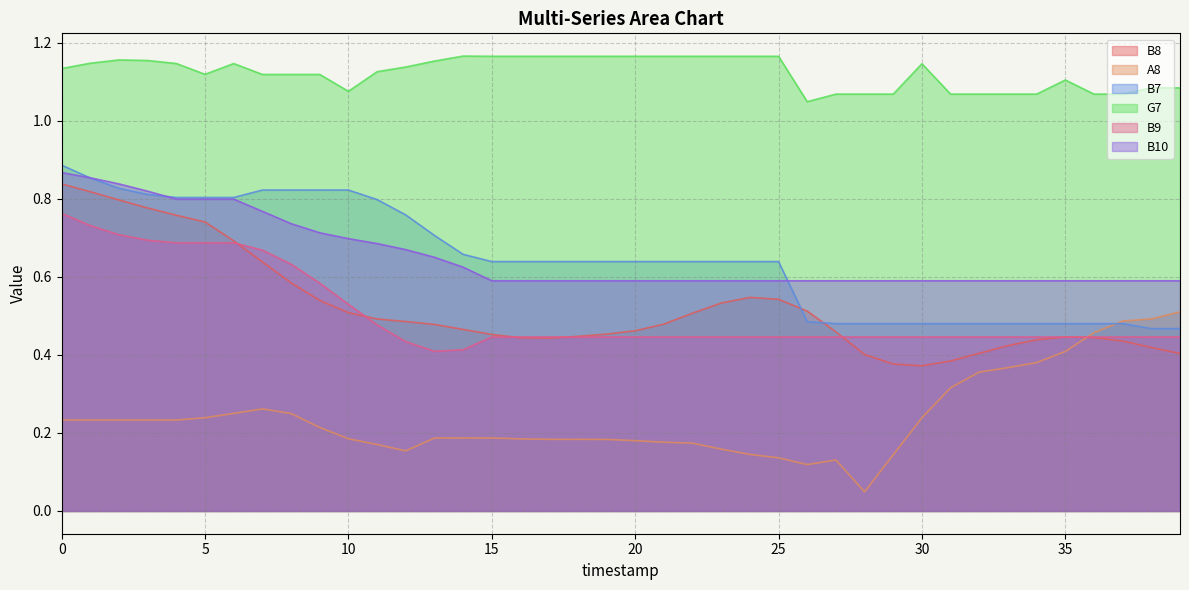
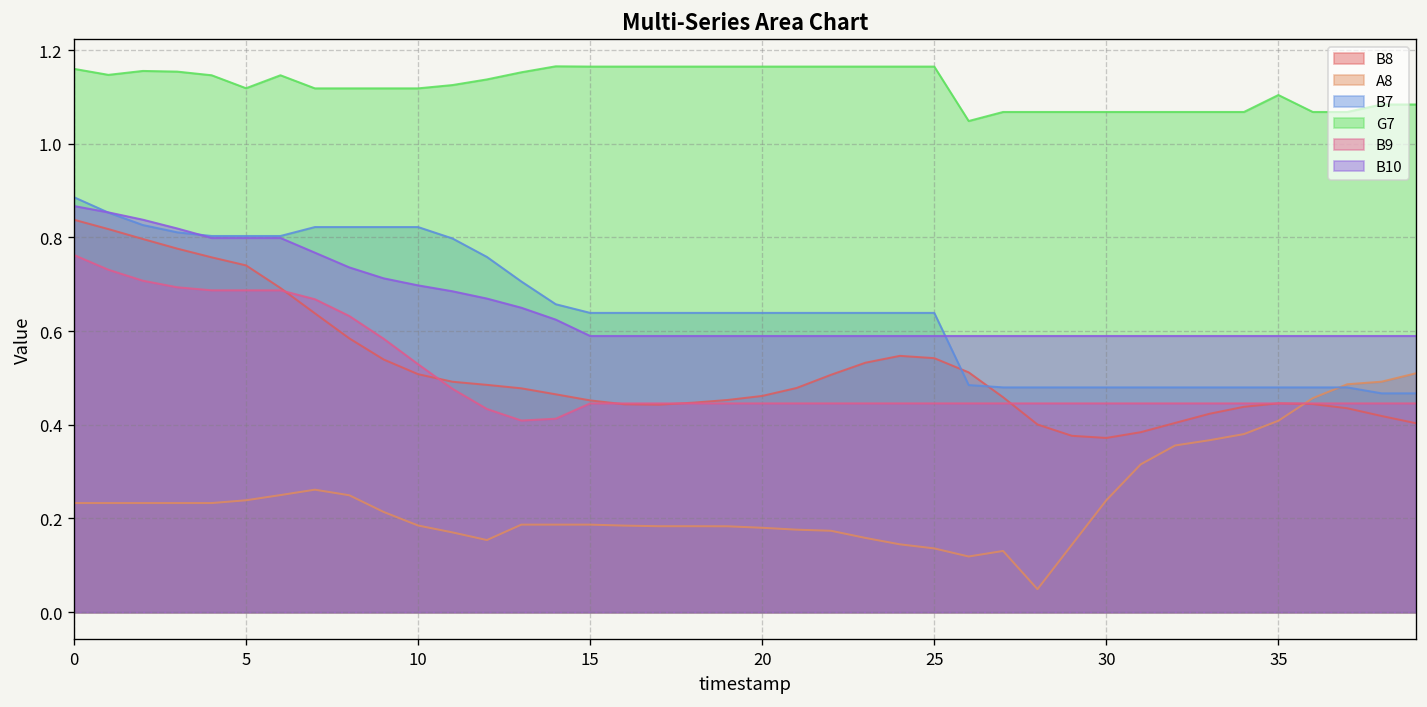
G7, 0: 1.13 -> 1.16
G7, 10: 1.08 -> 1.12
G7, 30: 1.15 -> 1.07
